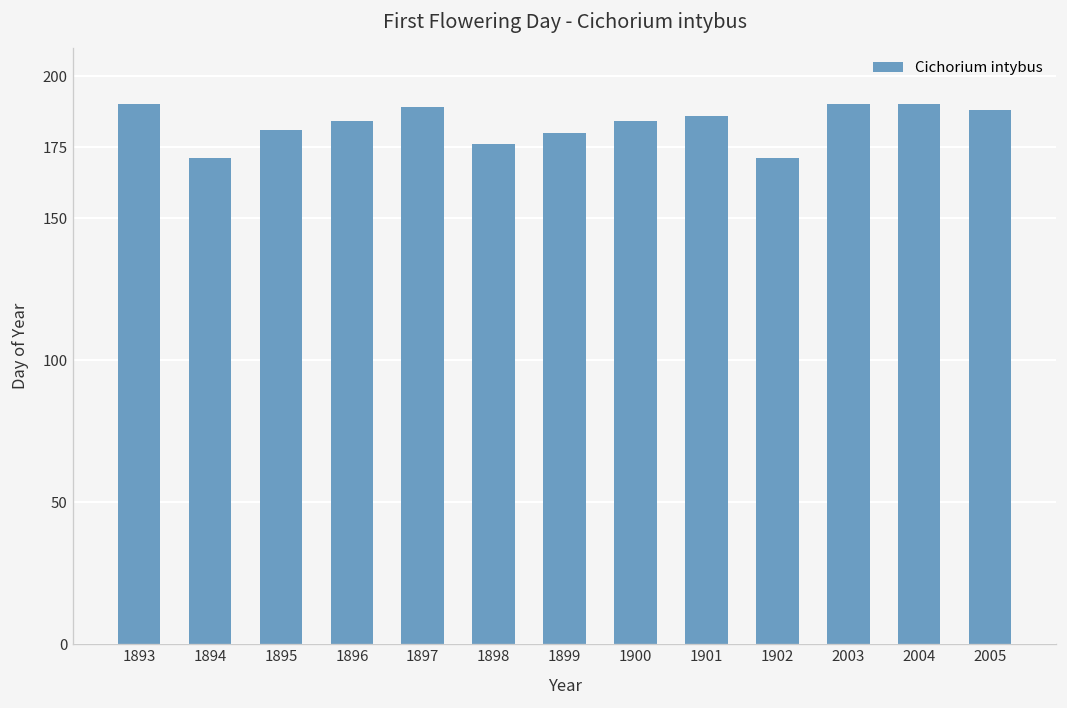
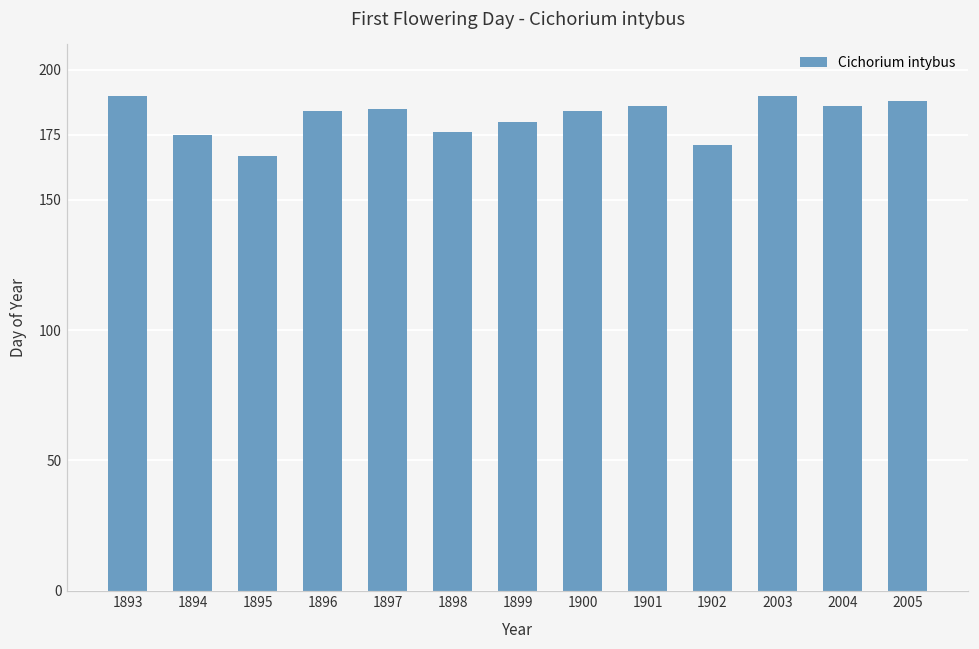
1894: 171 -> 175
1895: 181 -> 167
1897: 189 -> 185
2004: 190 -> 186
